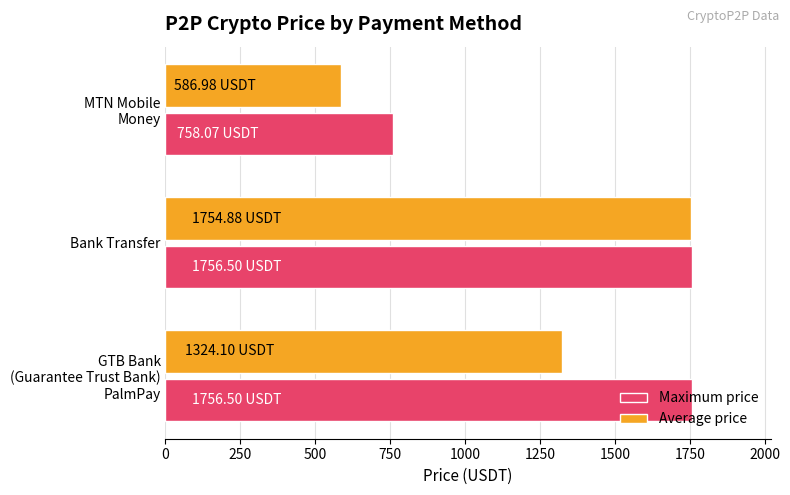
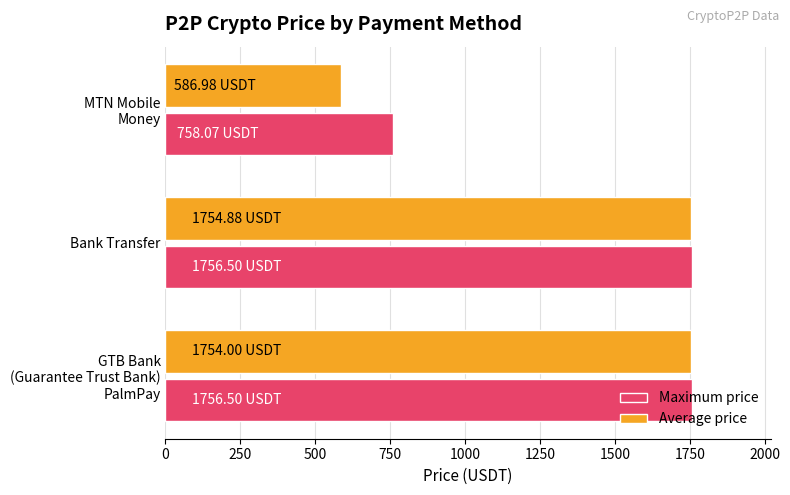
Average price, GTB Bank (Guarantee Trust Bank) PalmPay: 1324.10 -> 1754.00
